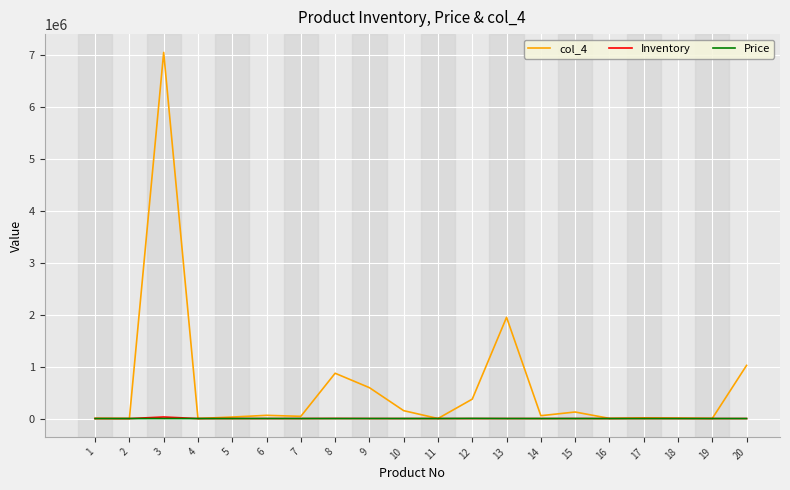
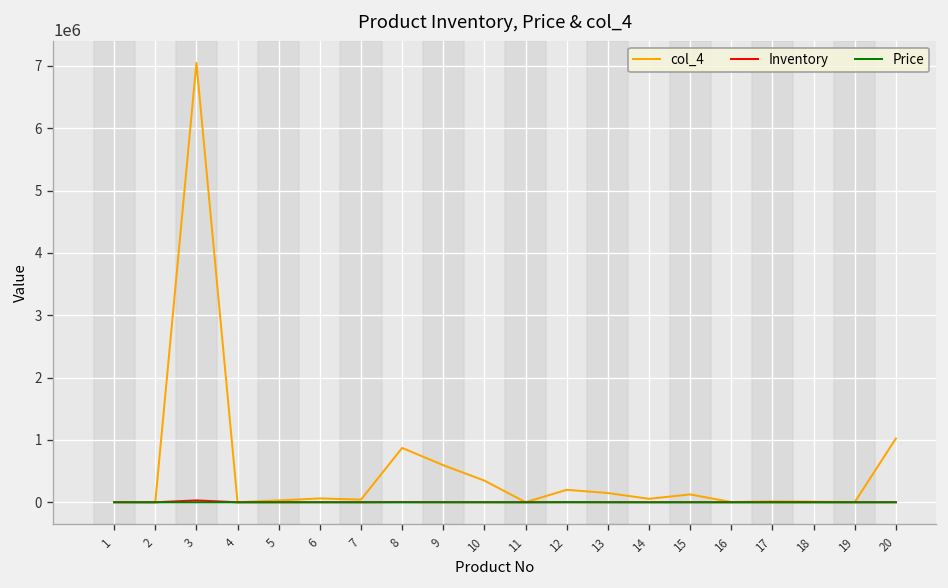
col_4, 10: 200000 -> 300000
col_4, 12: 400000 -> 200000
col_4, 13: 1900000 -> 100000
